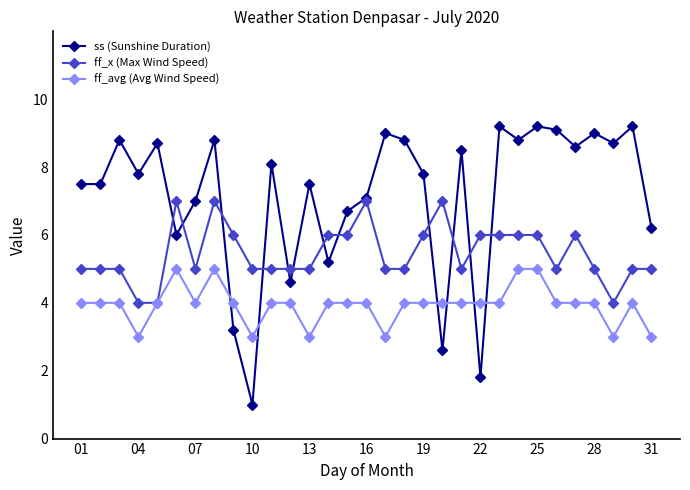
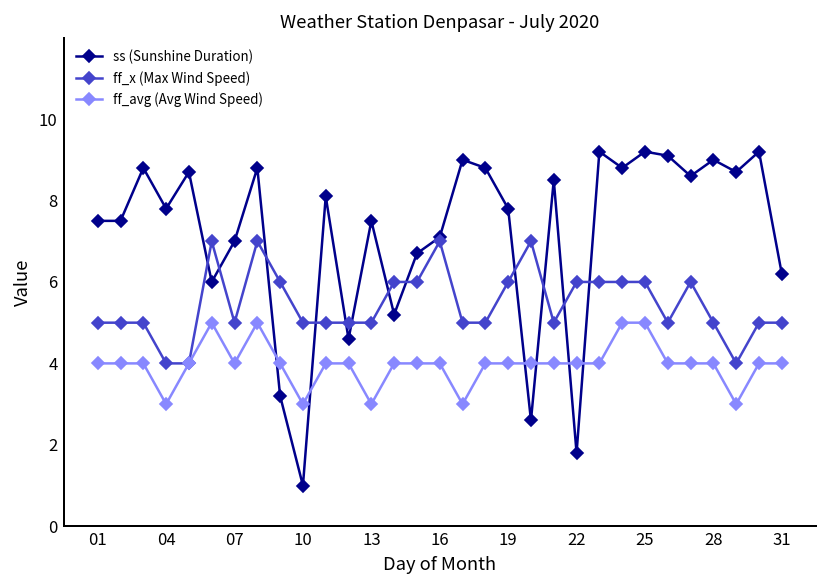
ff_avg (Avg Wind Speed), 31: 3 -> 4
